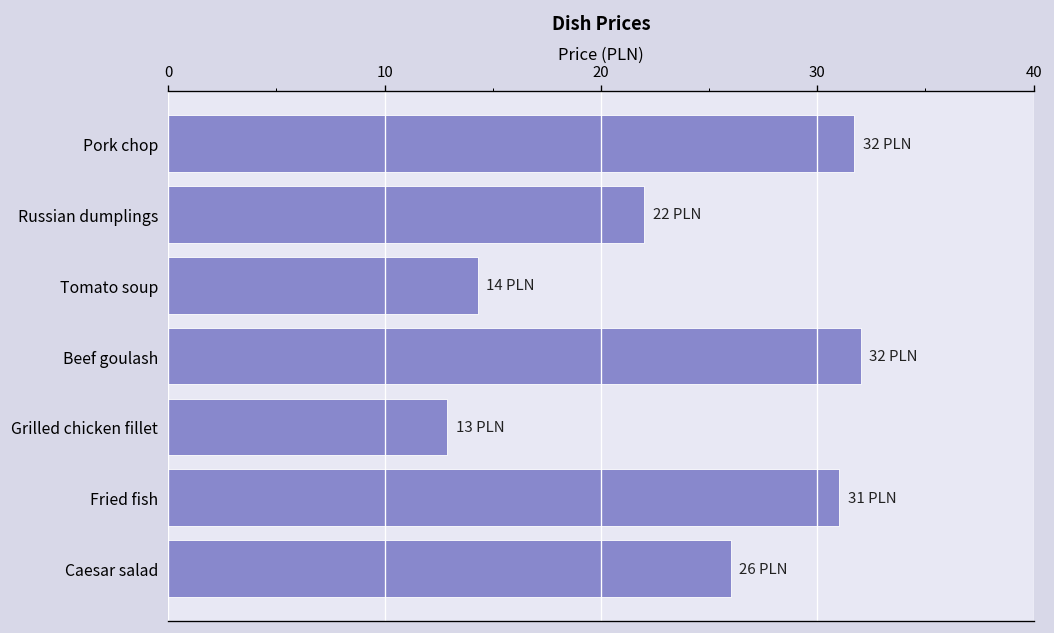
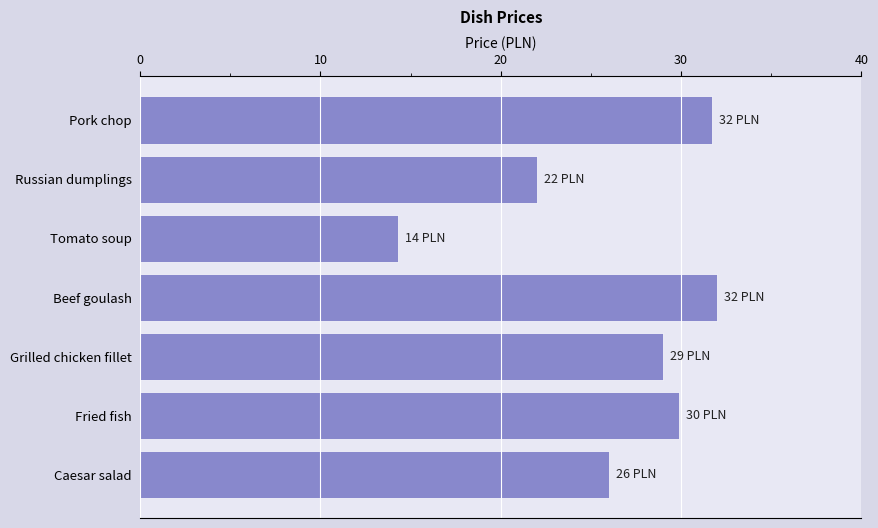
Grilled chicken fillet: 13 -> 29
Fried fish: 31 -> 30
